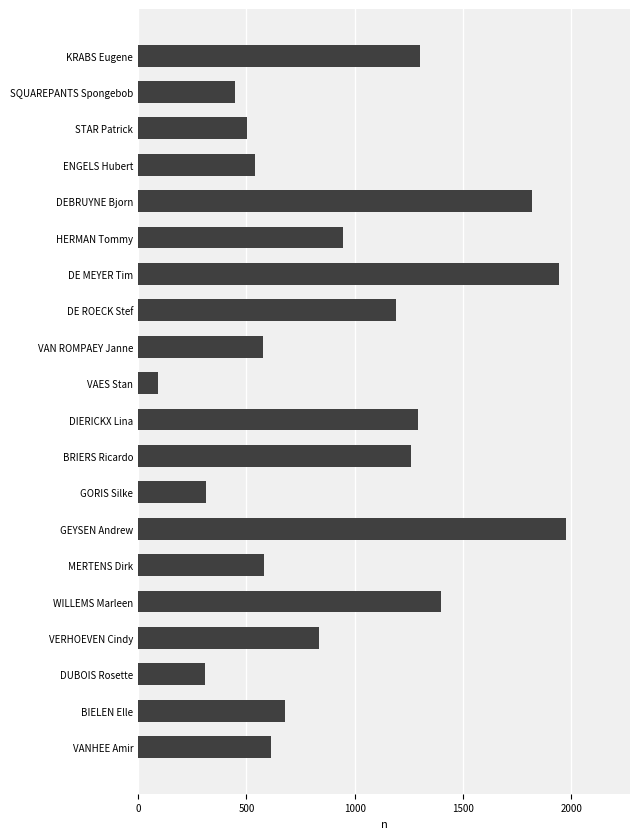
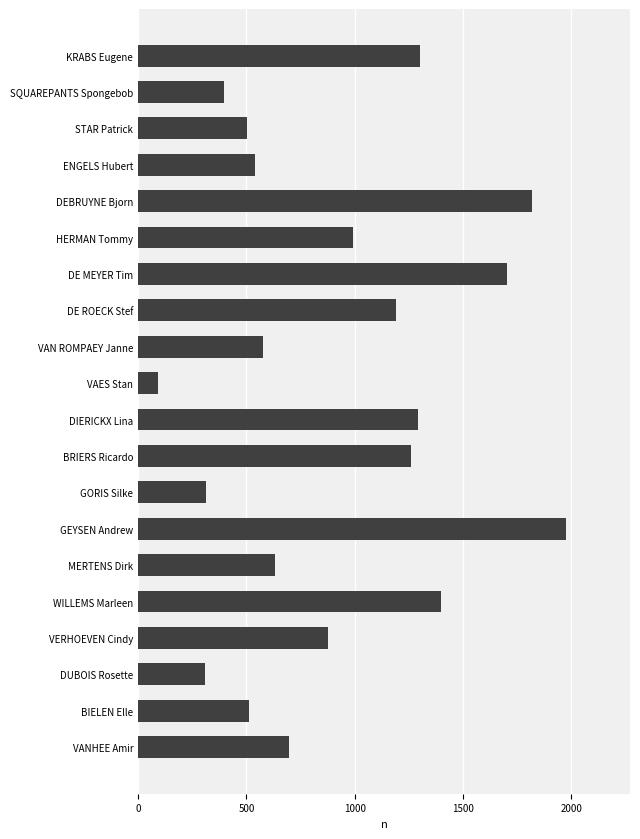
SQUAREPANTS Spongebob: 450 -> 400
HERMAN Tommy: 950 -> 990
DE MEYER Tim: 1940 -> 1710
MERTENS Dirk: 580 -> 630
VERHOEVEN Cindy: 840 -> 880
BIELEN Elle: 680 -> 510
VANHEE Amir: 610 -> 700
